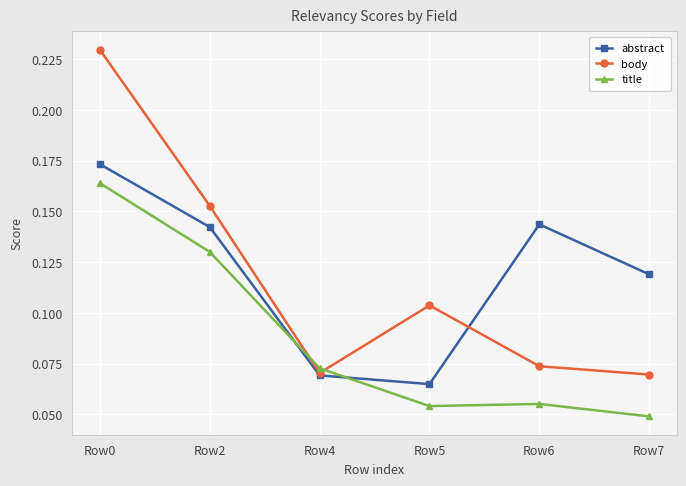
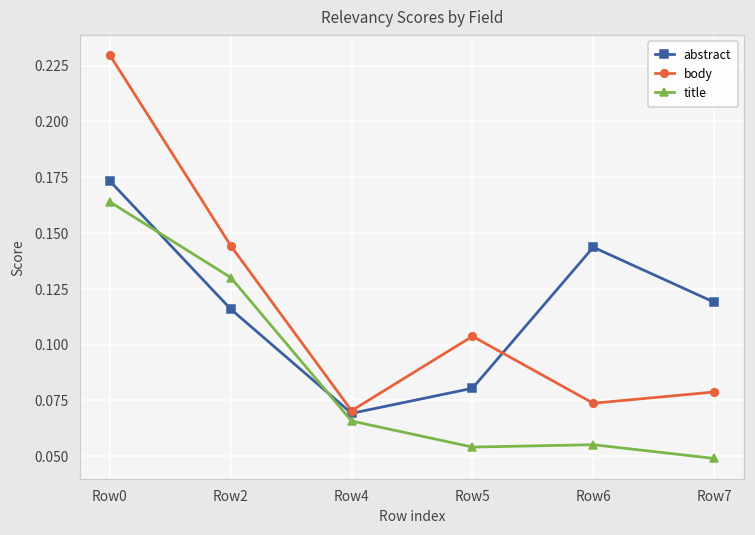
abstract, Row2: 0.142 -> 0.116
body, Row2: 0.153 -> 0.144
title, Row4: 0.073 -> 0.066
abstract, Row5: 0.065 -> 0.080
body, Row7: 0.070 -> 0.079
